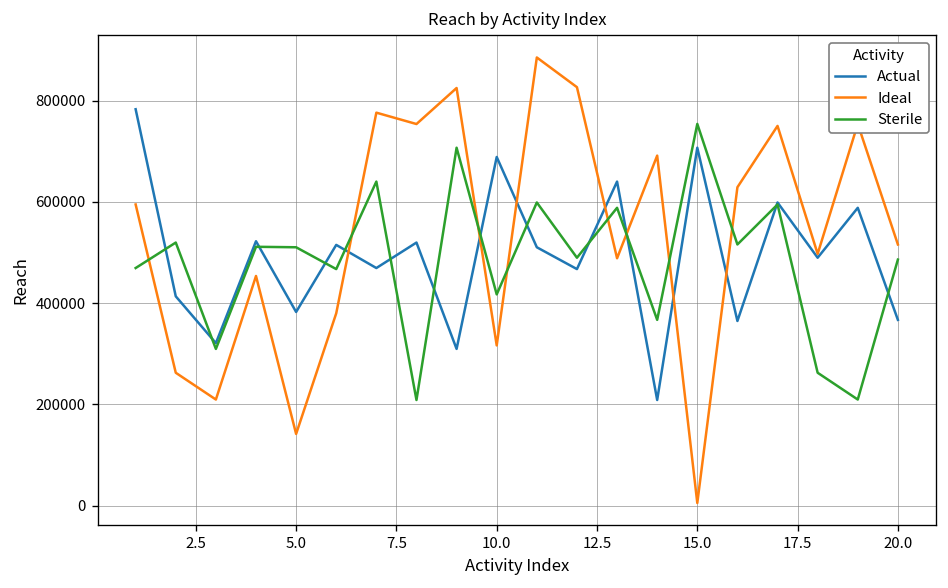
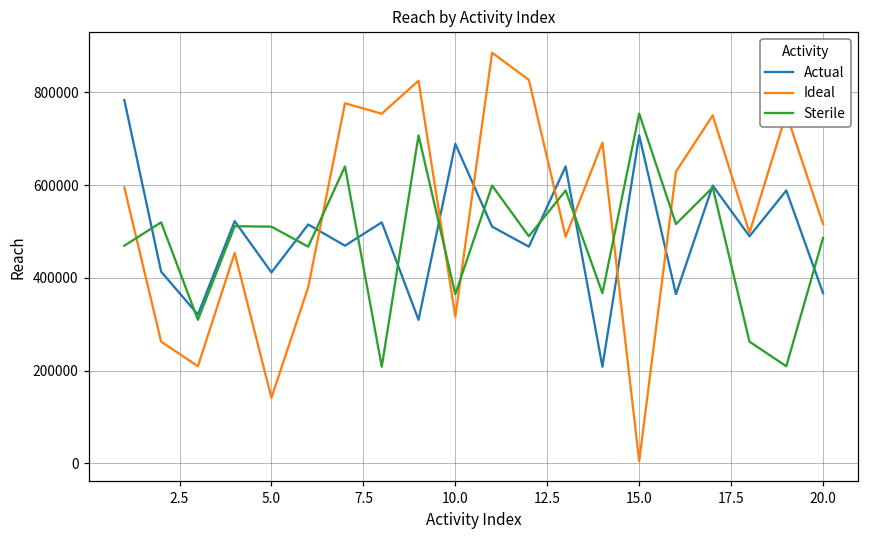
Actual, 5.0: 380000 -> 410000
Sterile, 10.0: 420000 -> 360000
